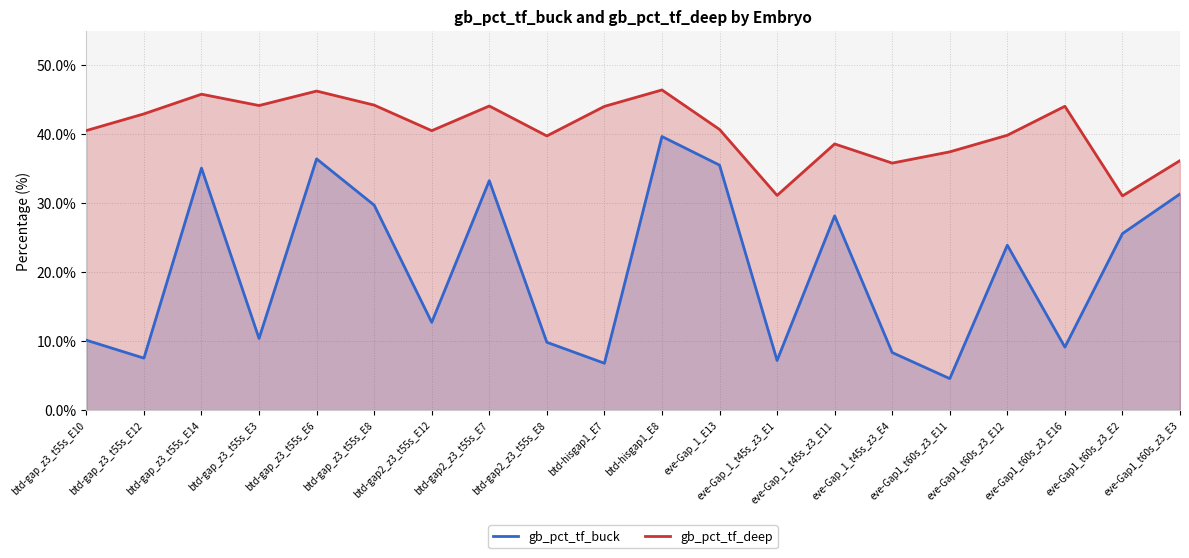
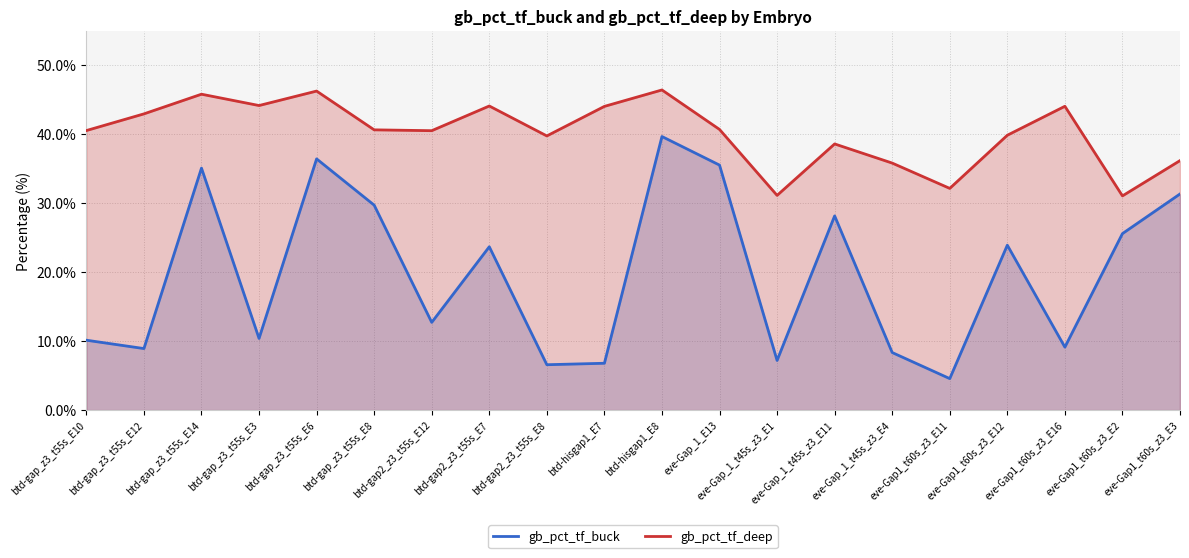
gb_pct_tf_buck, btd-gap_z3_t55s_E12: 8% -> 9%
gb_pct_tf_deep, btd-gap_z3_t55s_E8: 44% -> 41%
gb_pct_tf_buck, btd-gap2_z3_t55s_E7: 33% -> 24%
gb_pct_tf_buck, btd-gap2_z3_t55s_E8: 10% -> 7%
gb_pct_tf_deep, eve-Gap1_t60s_z3_E11: 37% -> 32%
